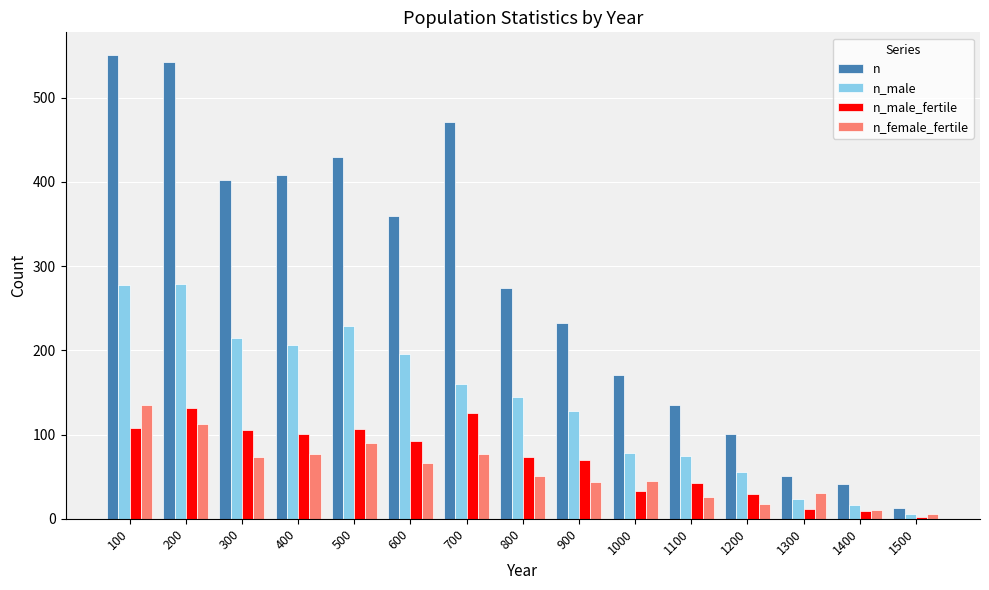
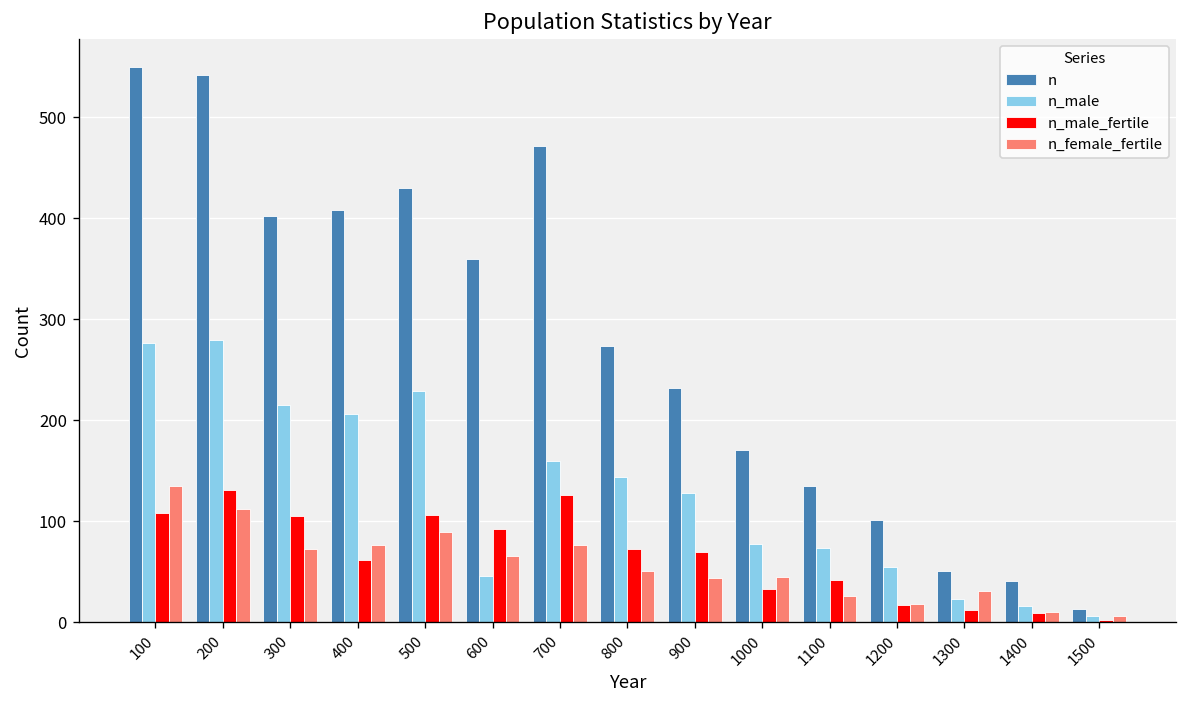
n_male_fertile, 400: 100 -> 60
n_male, 600: 200 -> 50
n_male_fertile, 1200: 30 -> 20
